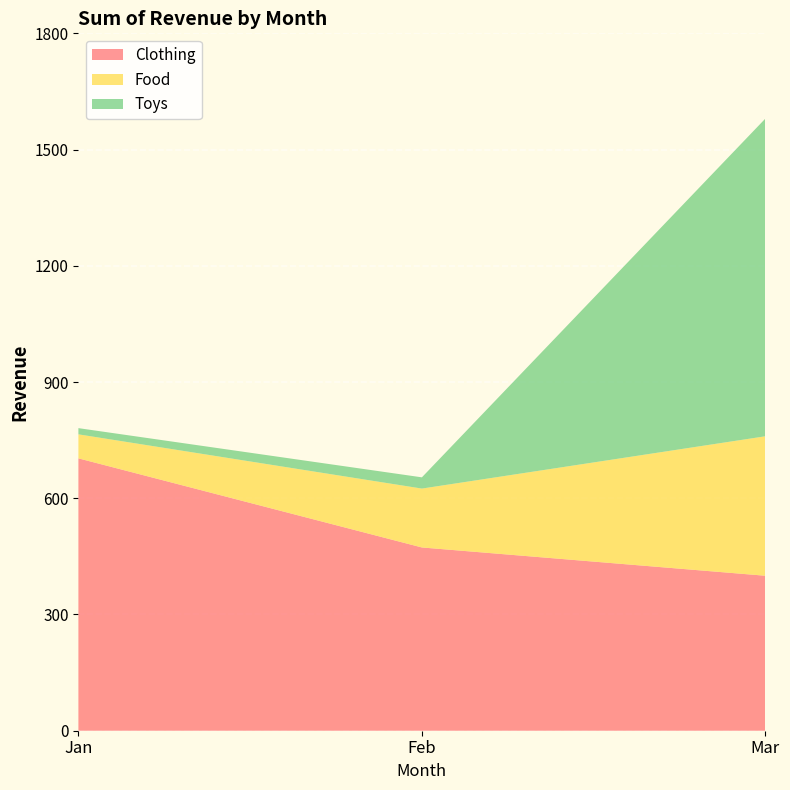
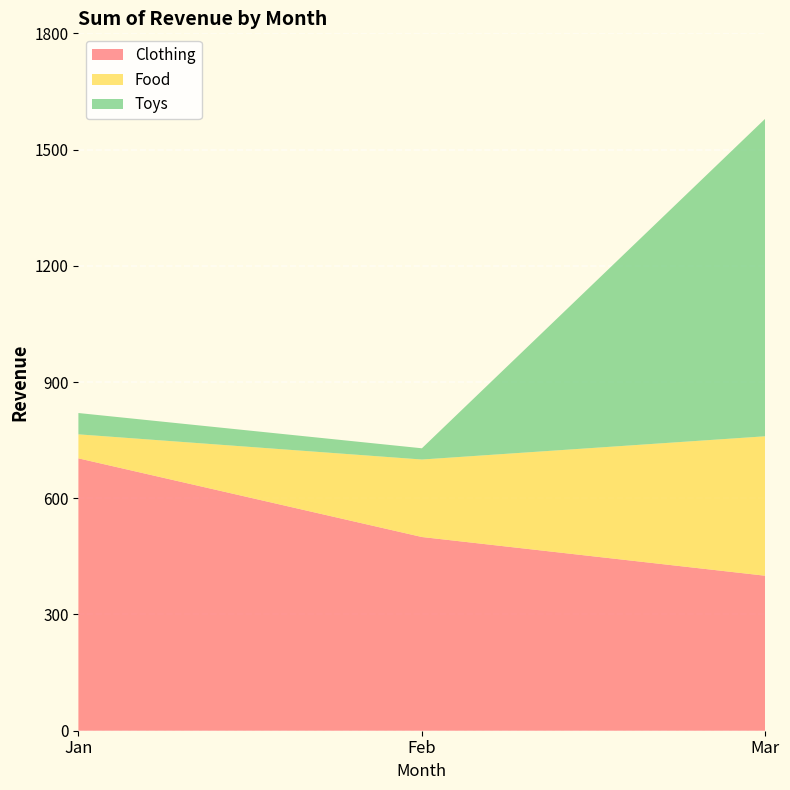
Toys, Jan: 20 -> 60
Clothing, Feb: 470 -> 500
Food, Feb: 150 -> 200
